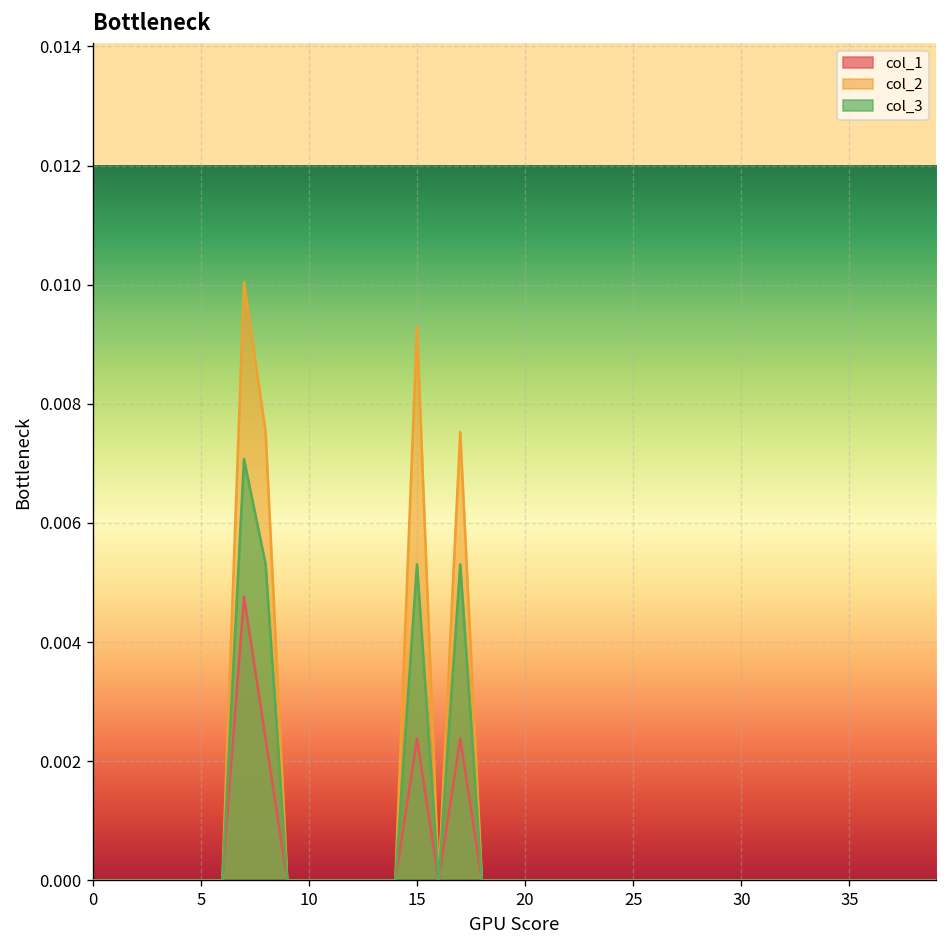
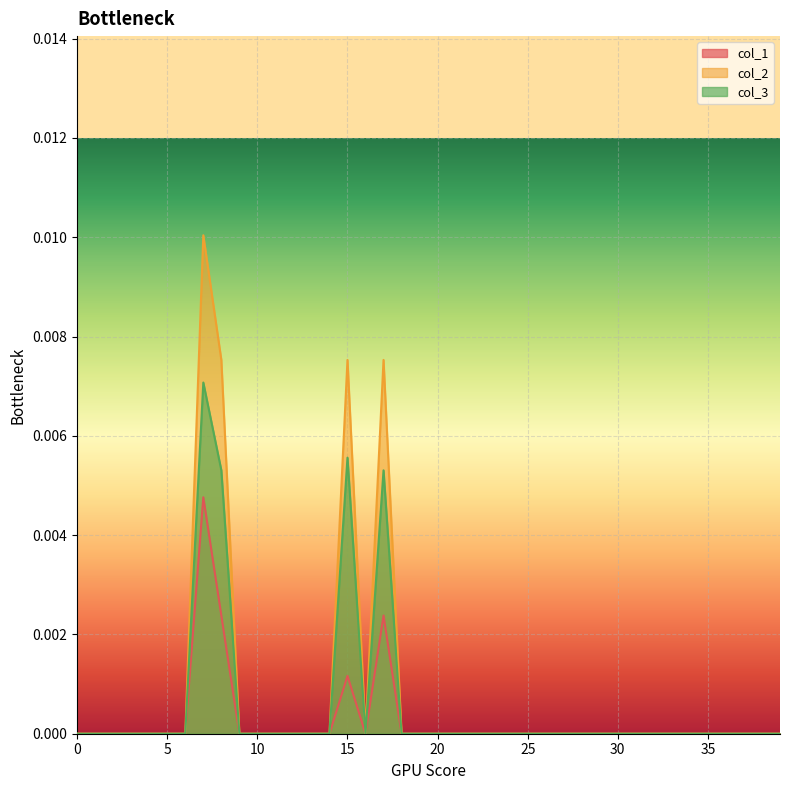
col_1, 15: 0.0024 -> 0.0012
col_2, 15: 0.0093 -> 0.0075
col_3, 15: 0.0053 -> 0.0056
